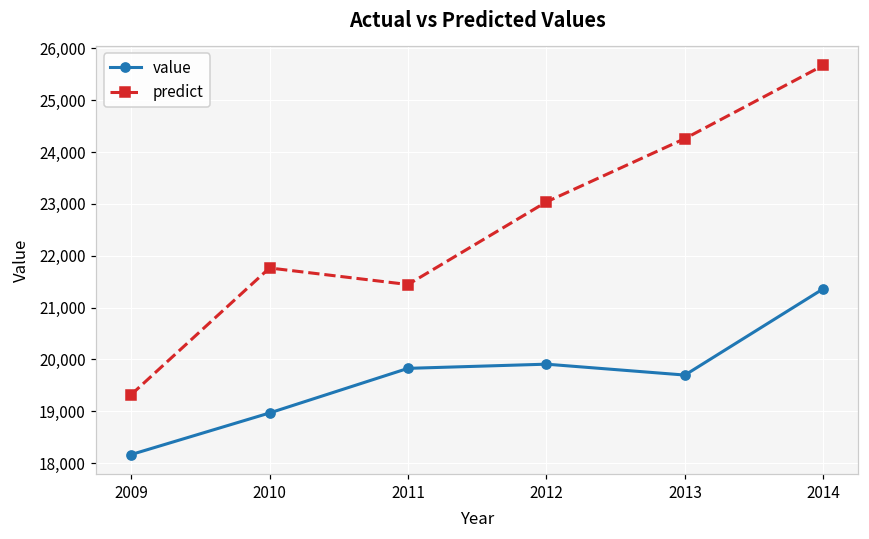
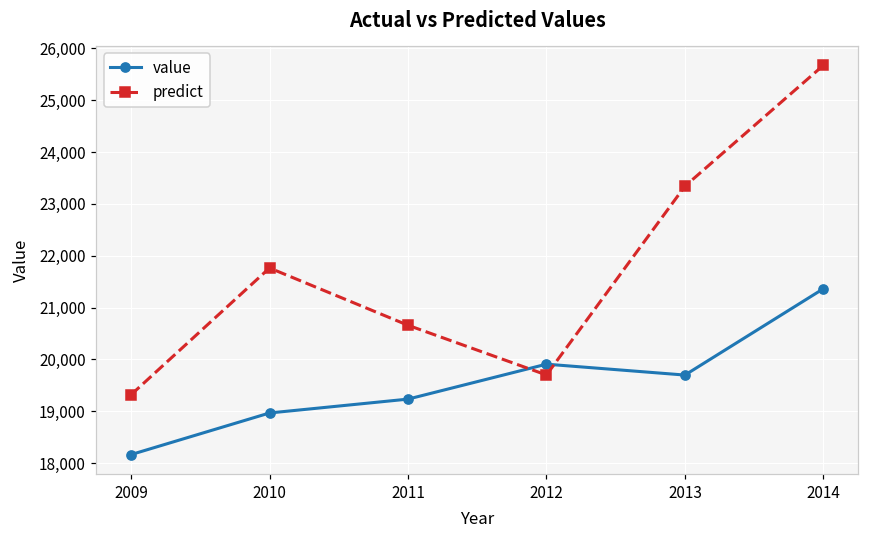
value, 2011: 19,800 -> 19,200
predict, 2011: 21,400 -> 20,700
predict, 2012: 23,000 -> 19,700
predict, 2013: 24,300 -> 23,300
